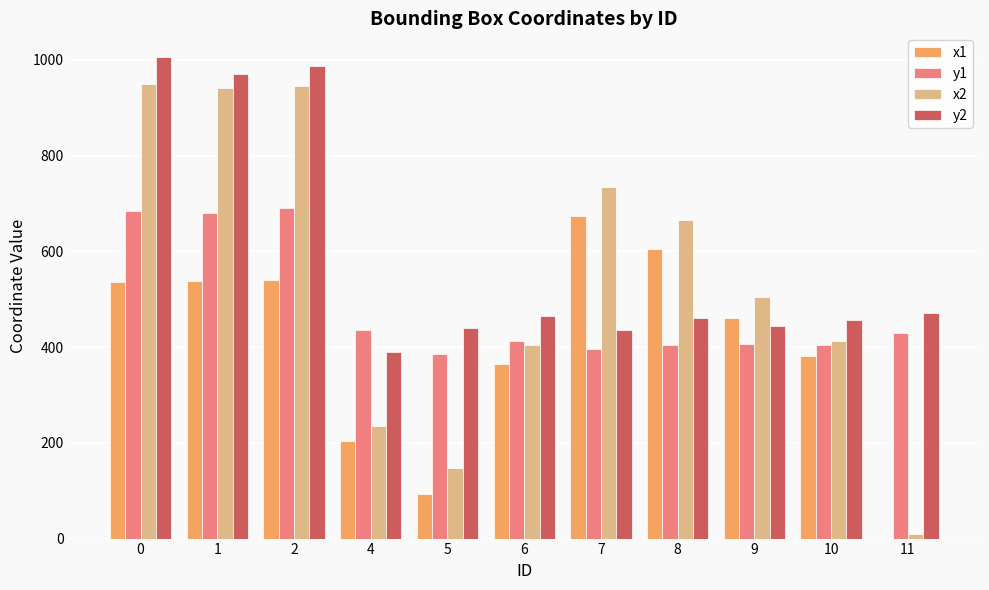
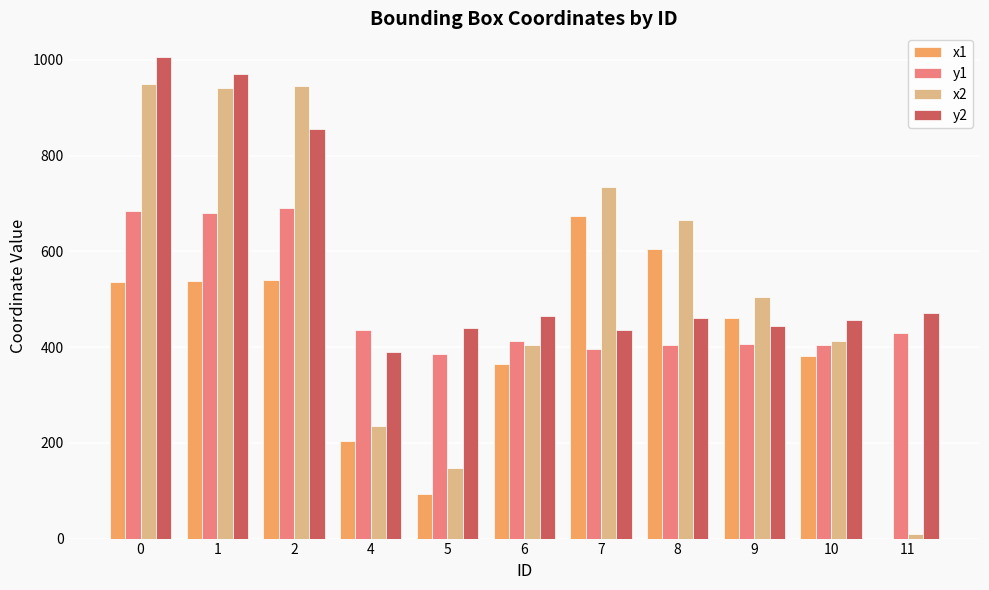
y2, 2: 990 -> 860
